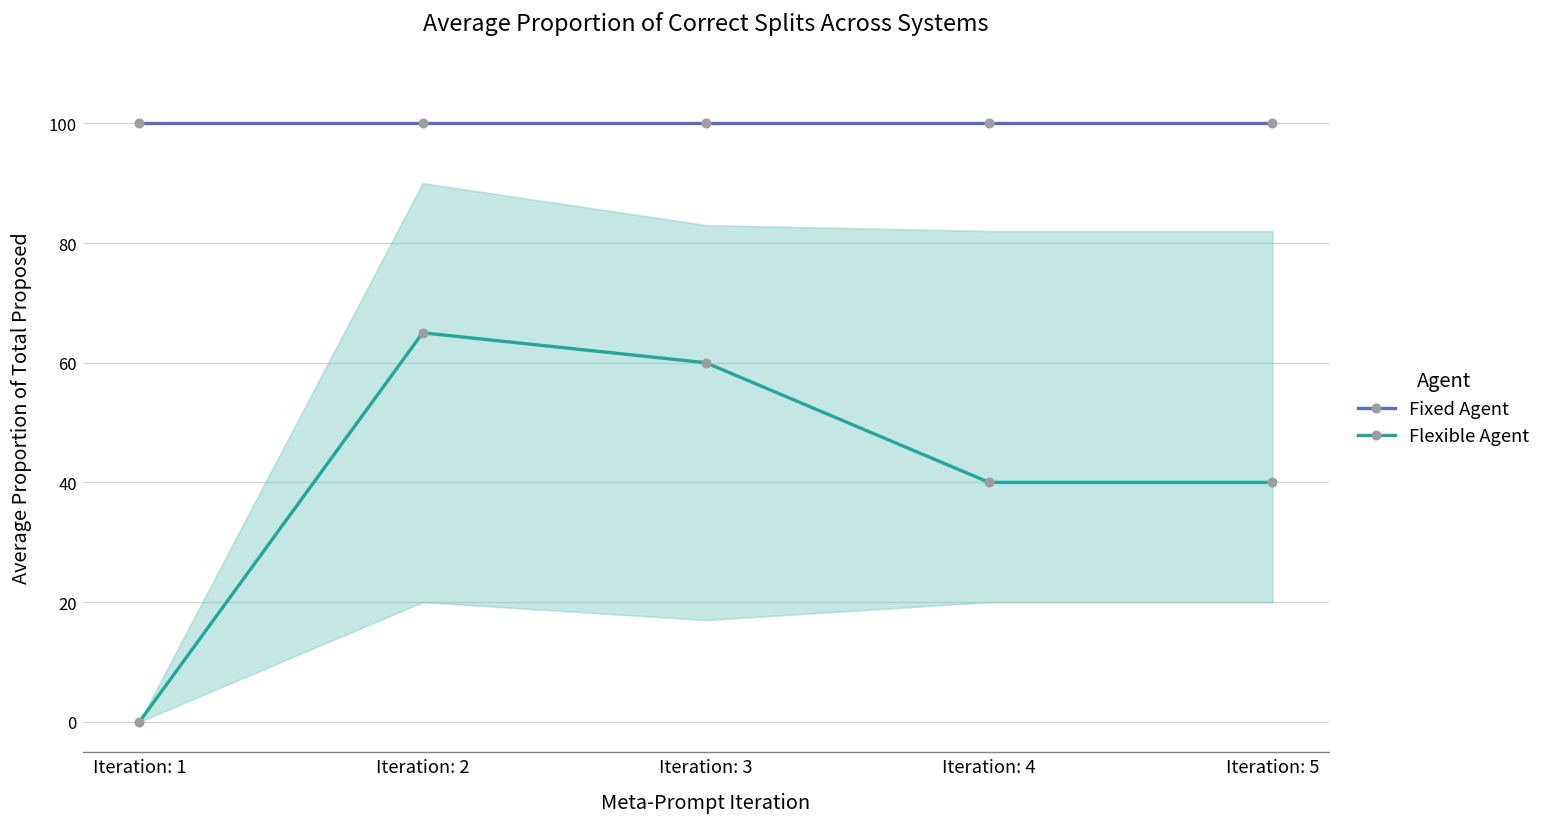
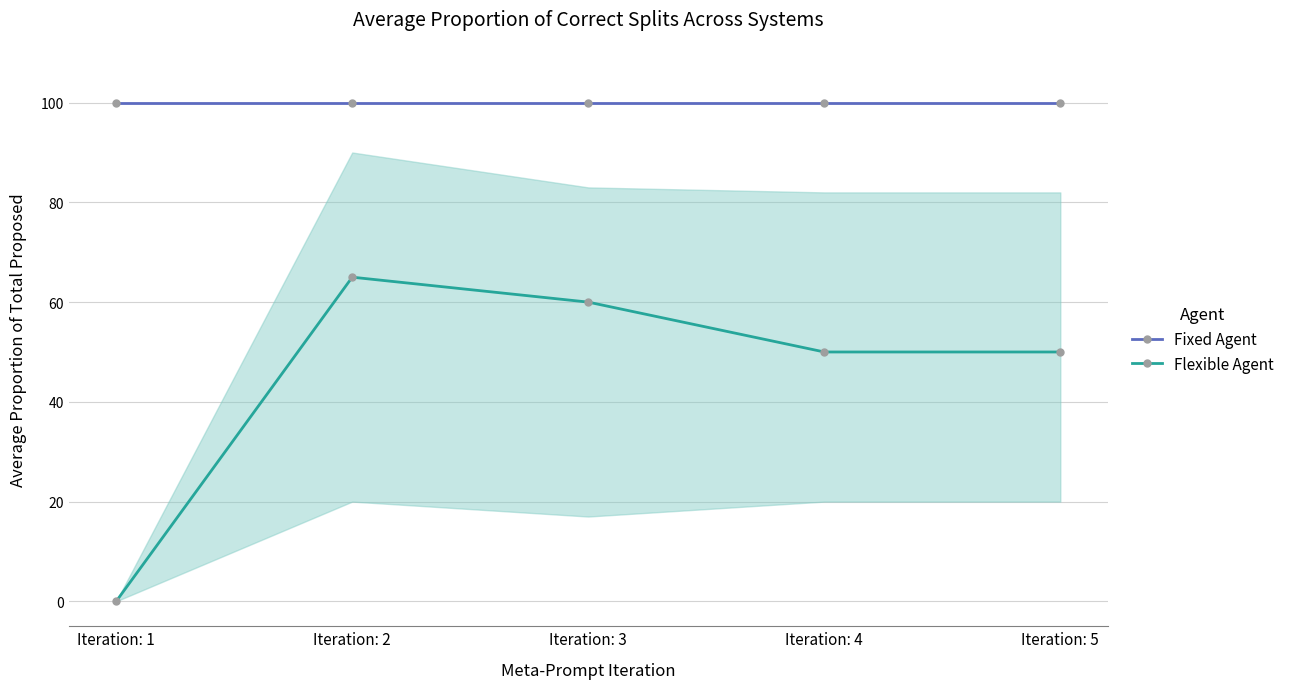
Flexible Agent, Iteration: 4: 40 -> 50
Flexible Agent, Iteration: 5: 40 -> 50
